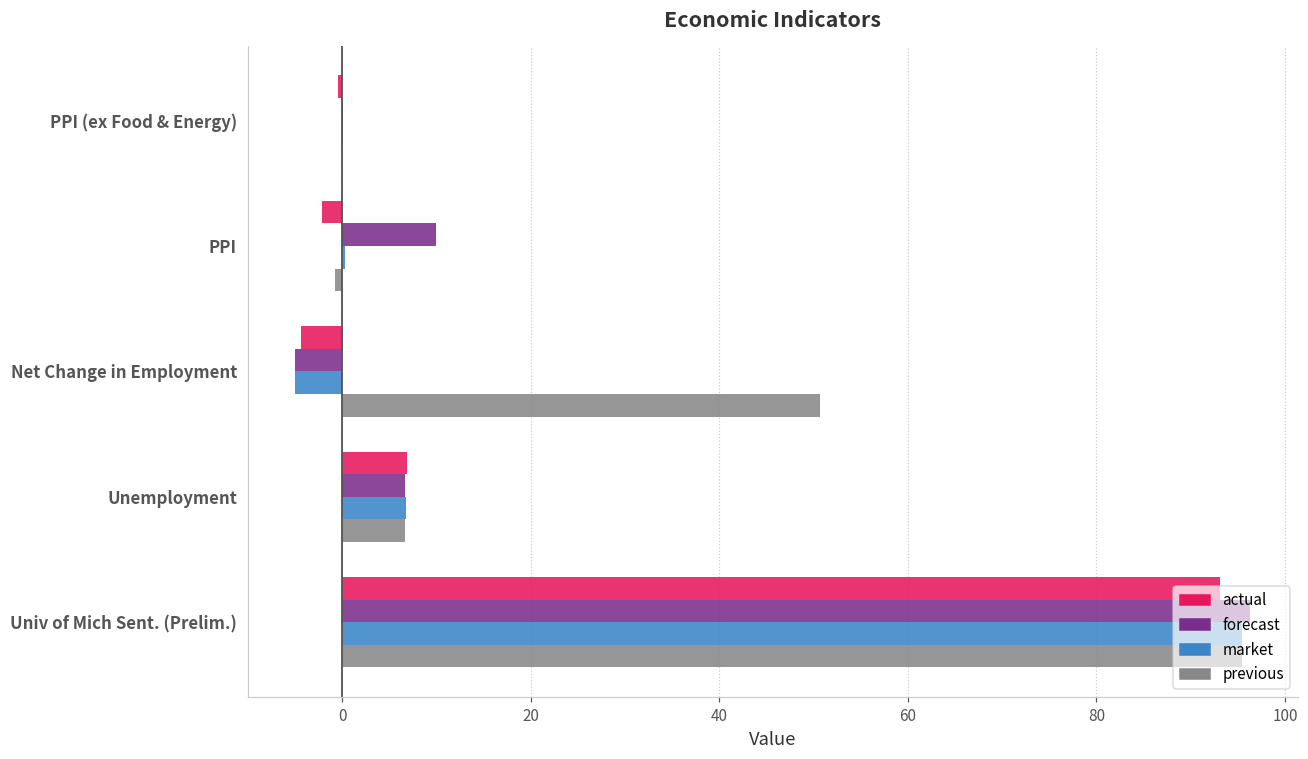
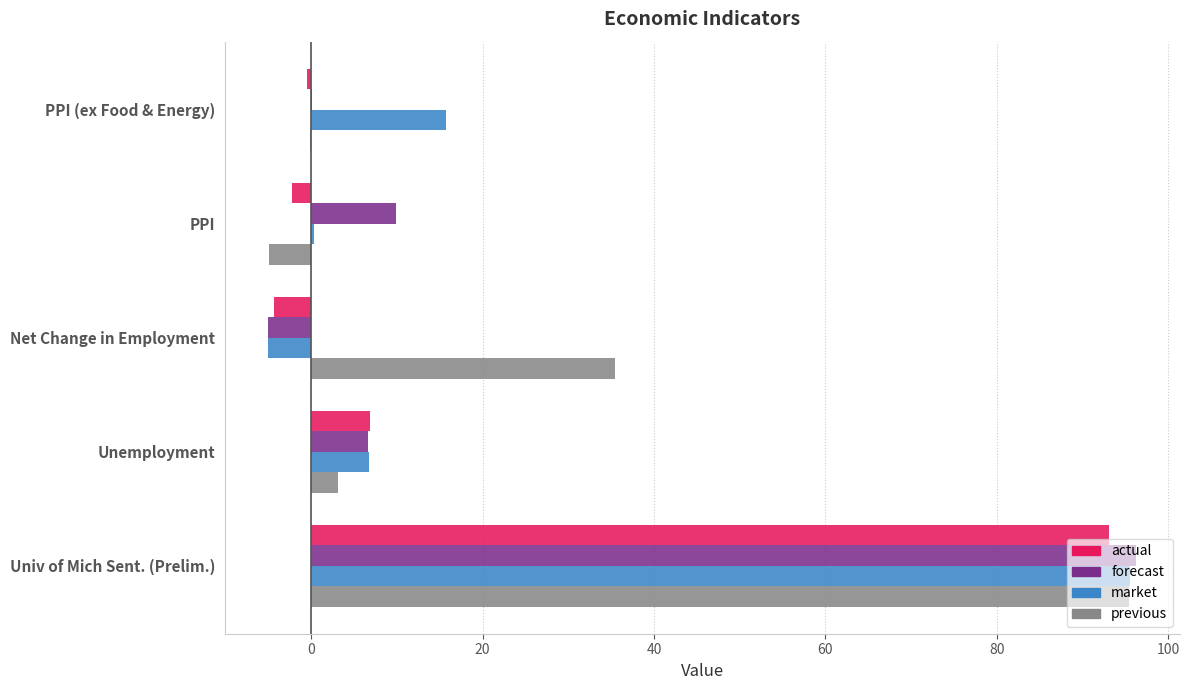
market, PPI (ex Food & Energy): 0 -> 16
previous, PPI: -1 -> -5
previous, Net Change in Employment: 51 -> 35
previous, Unemployment: 7 -> 3
